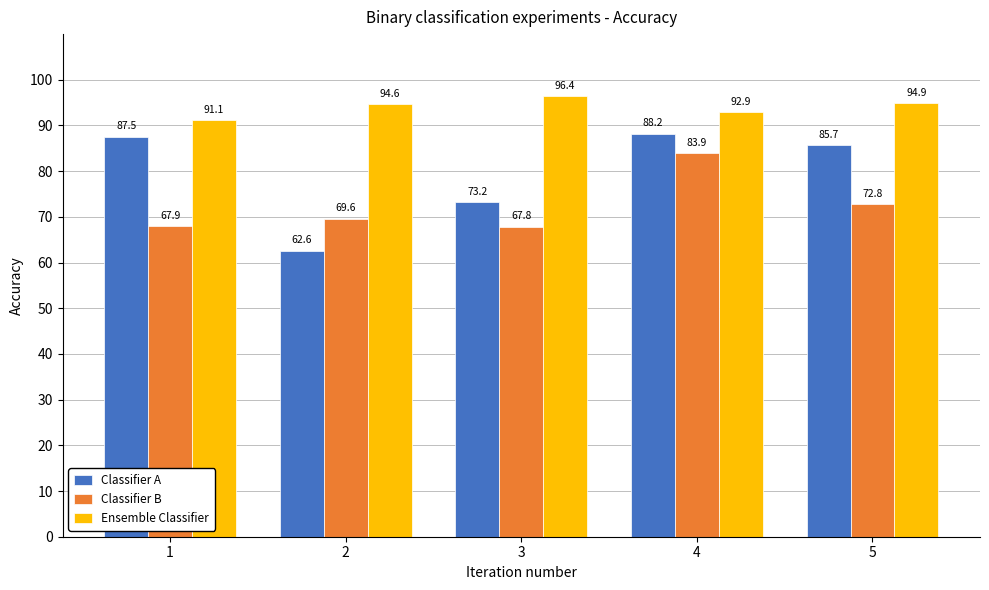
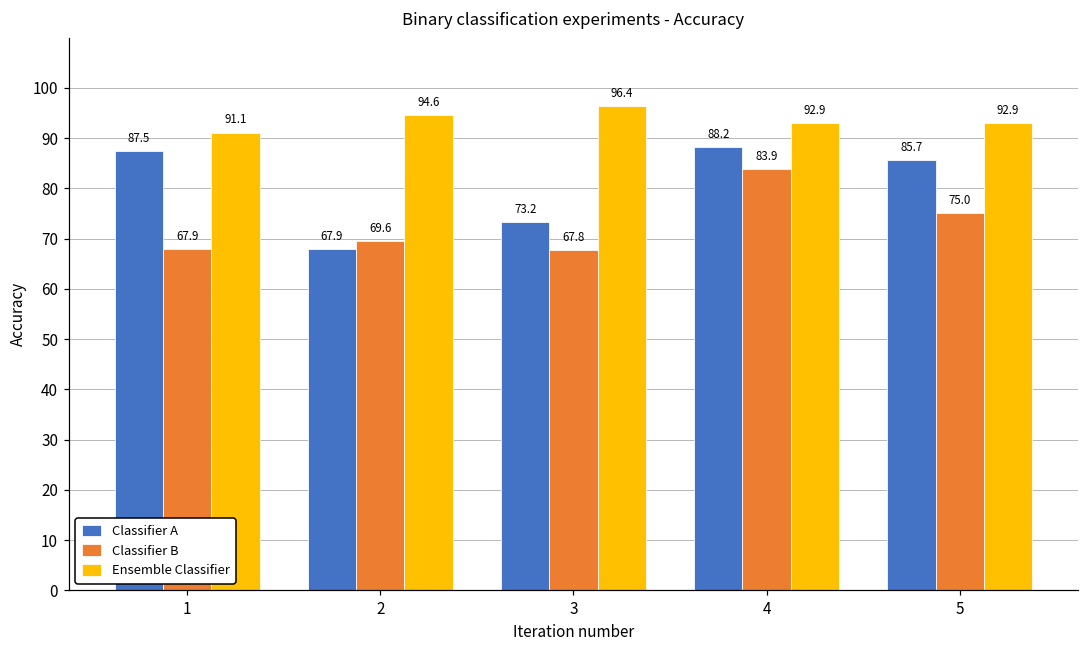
Classifier A, 2: 62.6 -> 67.9
Classifier B, 5: 72.8 -> 75.0
Ensemble Classifier, 5: 94.9 -> 92.9
